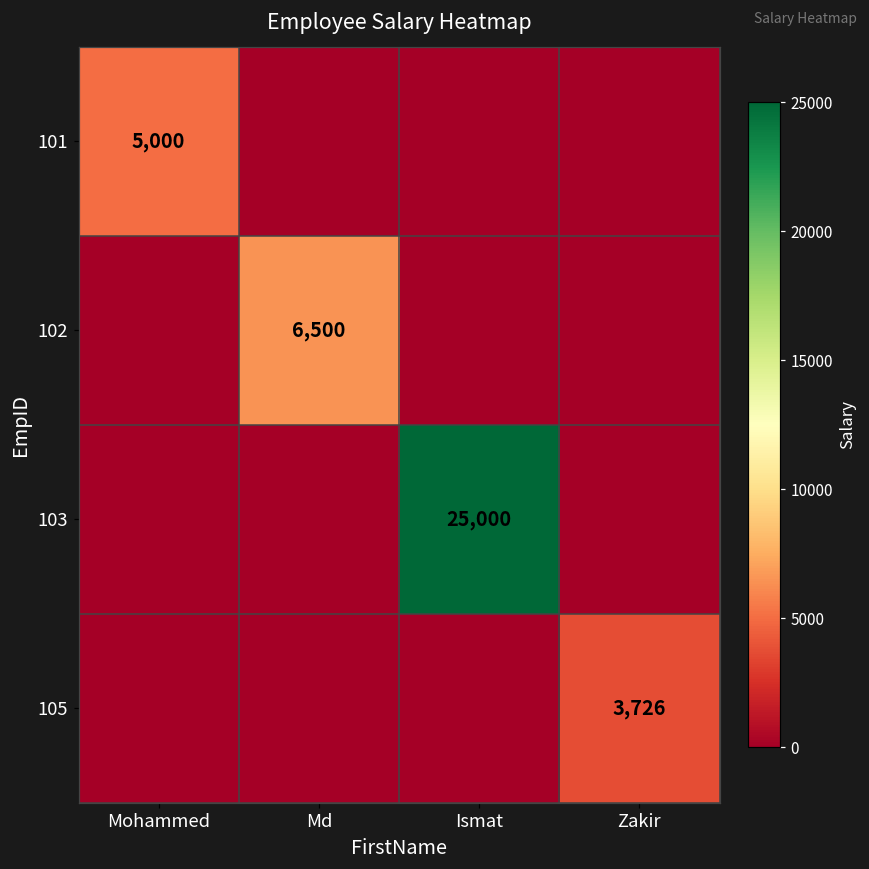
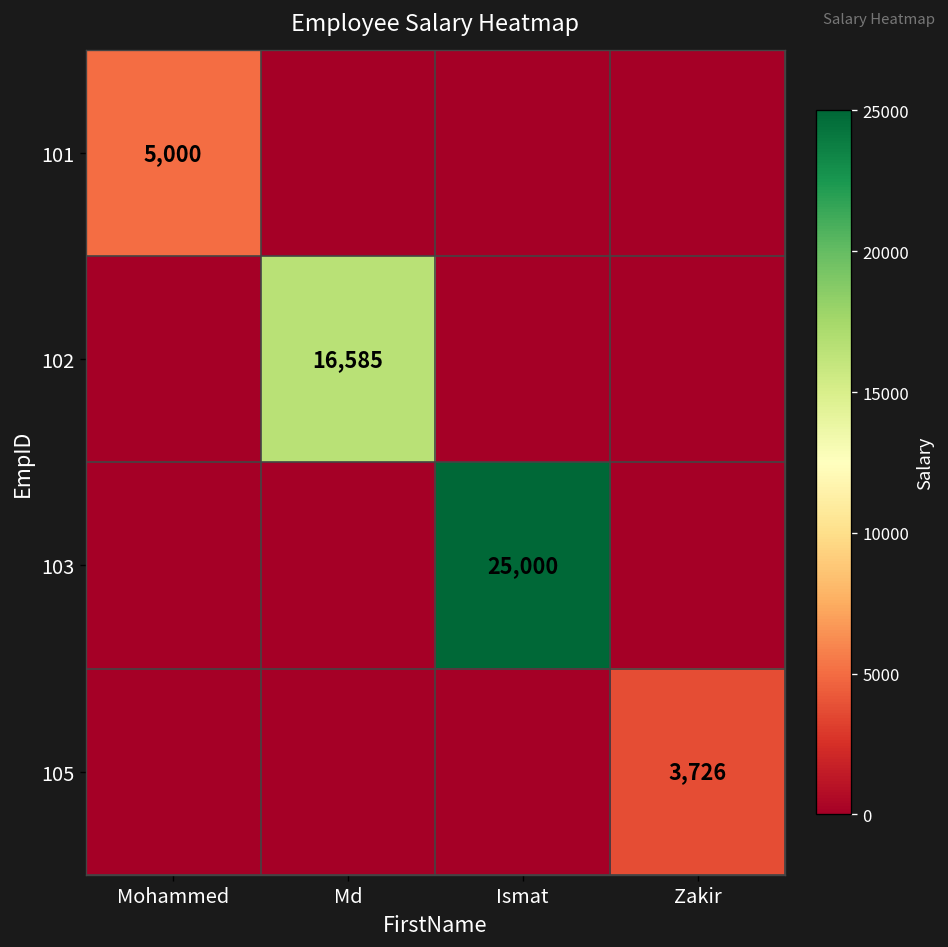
102, Md: 6,500 -> 16,585
